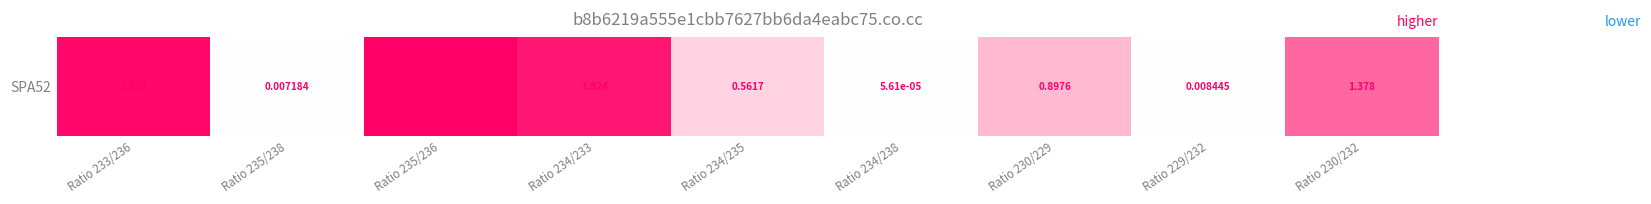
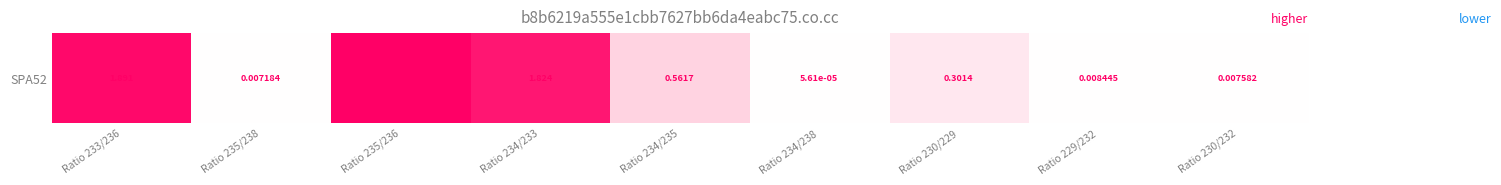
SPA52, Ratio 230/229: 0.8976 -> 0.3014
SPA52, Ratio 230/232: 1.378 -> 0.007582
